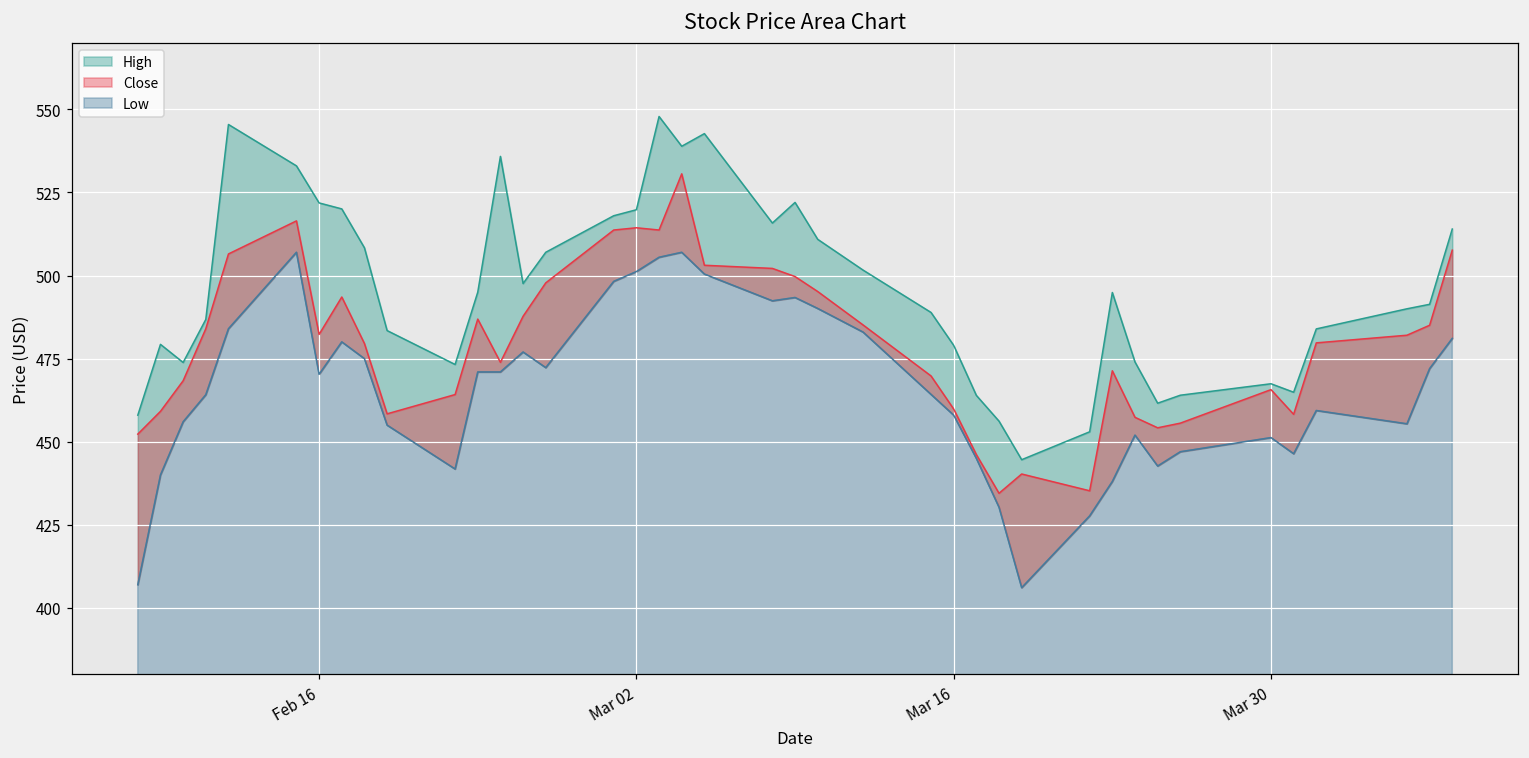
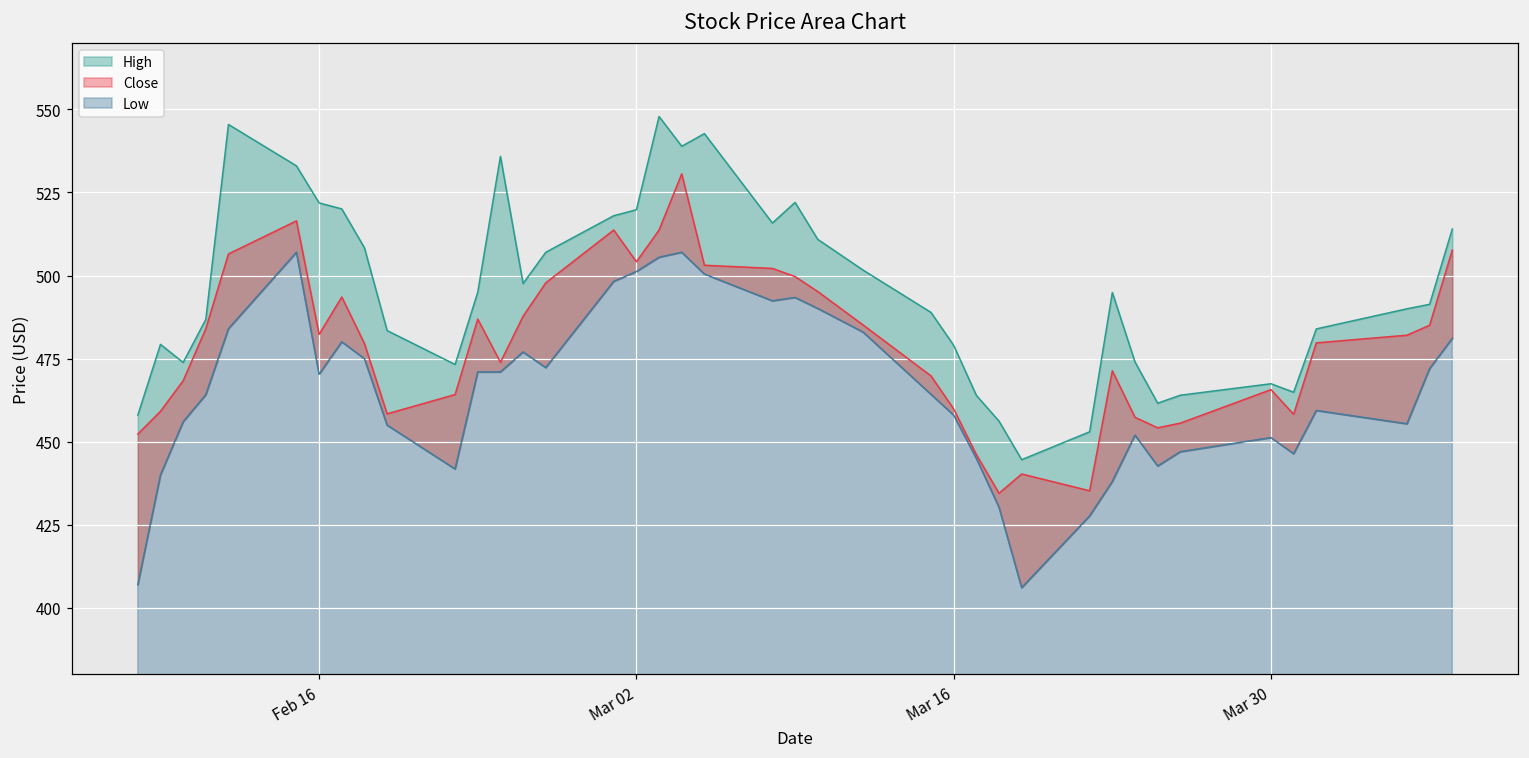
Close, Mar 02: 514 -> 504
